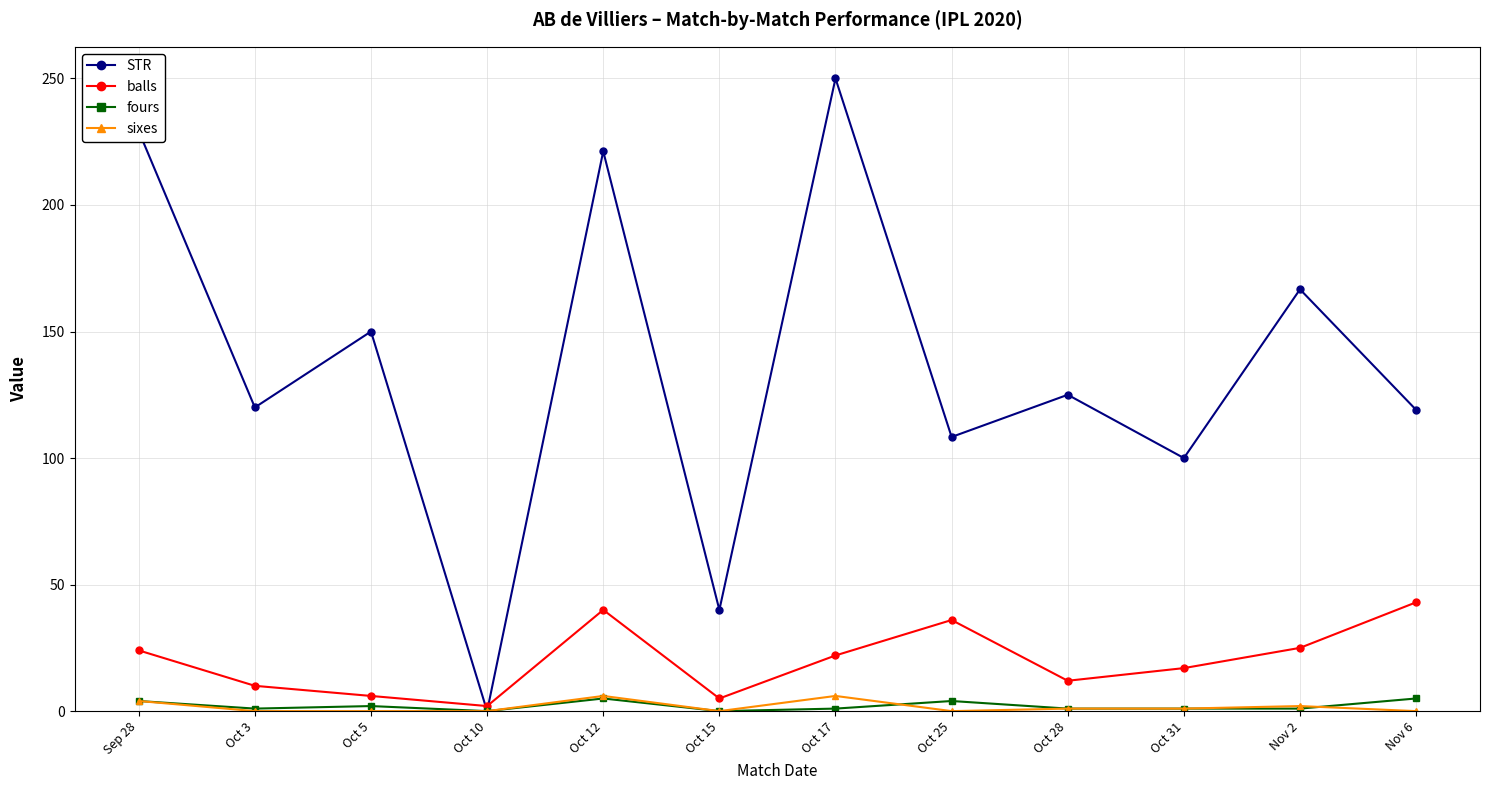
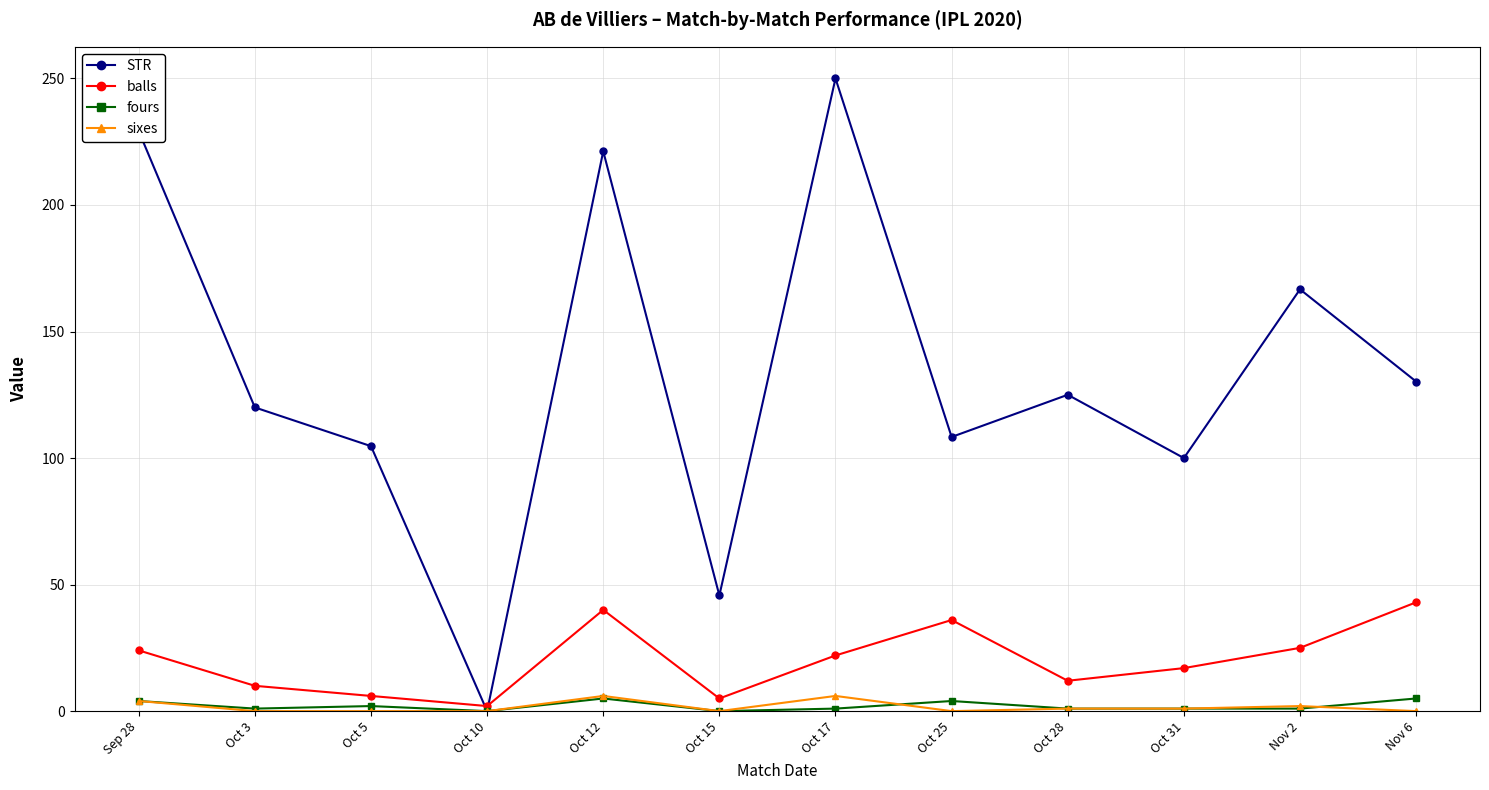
STR, Oct 5: 150 -> 105
STR, Oct 15: 40 -> 46
STR, Nov 6: 119 -> 130
